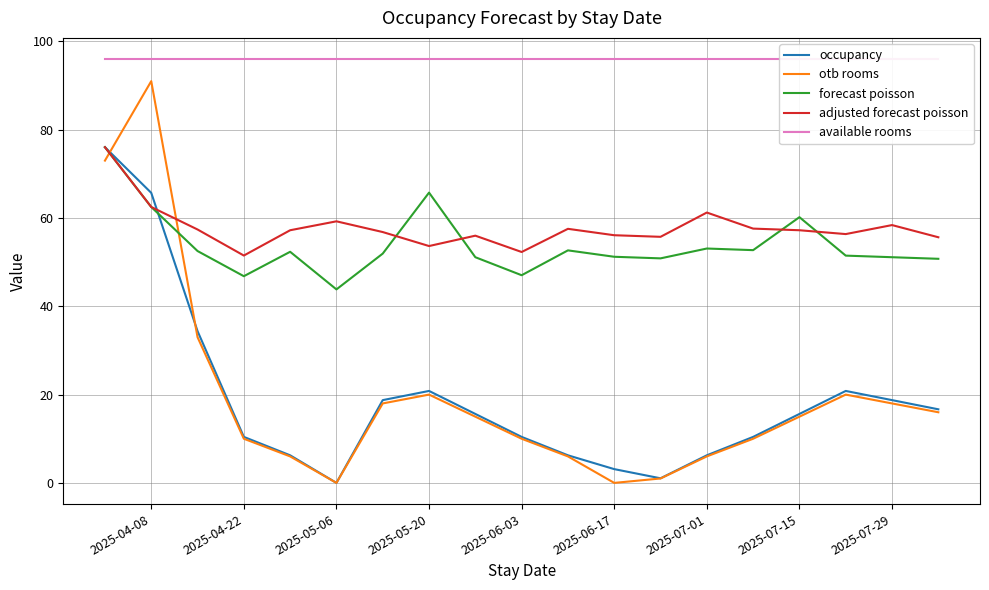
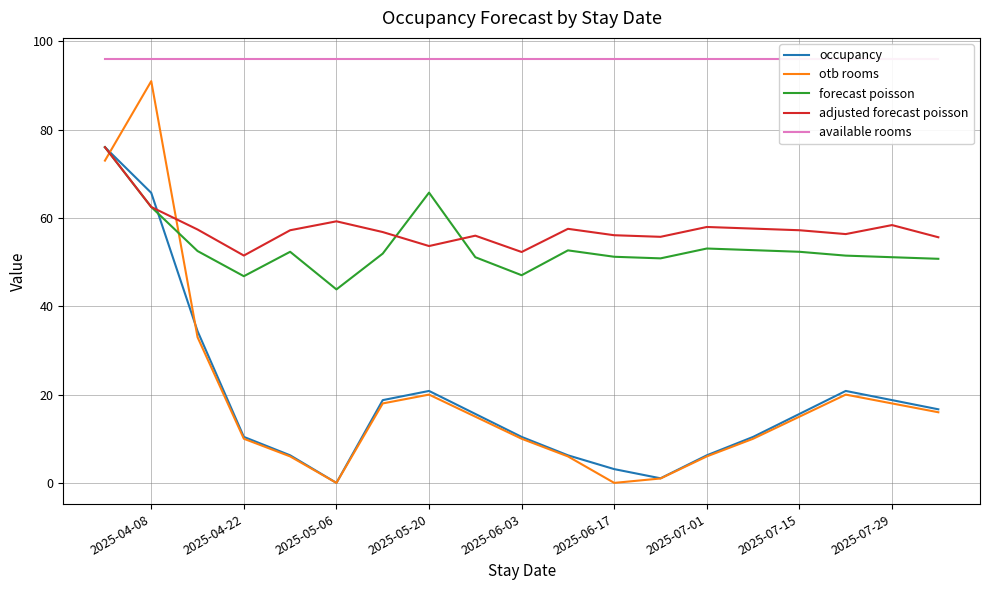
adjusted forecast poisson, 2025-07-01: 61 -> 58
forecast poisson, 2025-07-15: 60 -> 52
